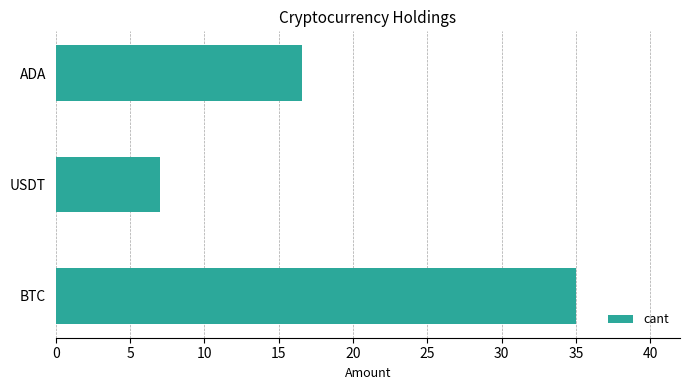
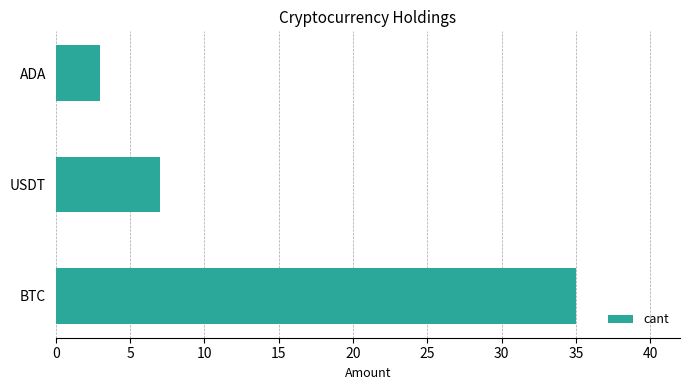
ADA: 16.6 -> 3.0
